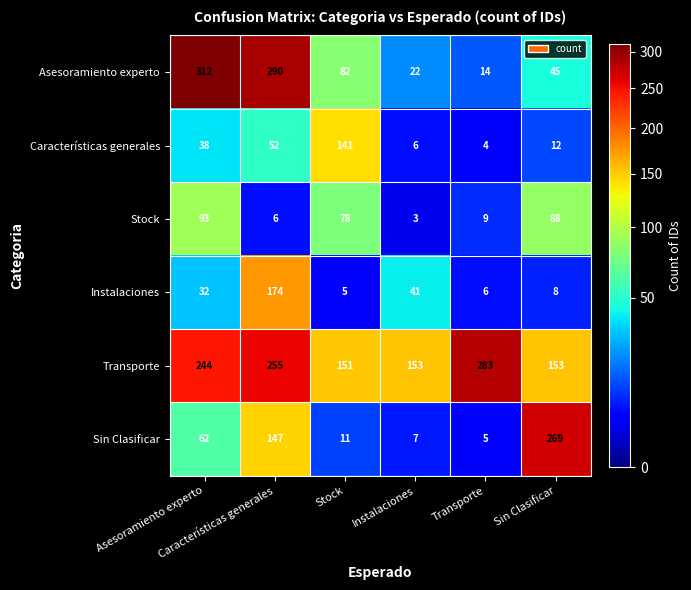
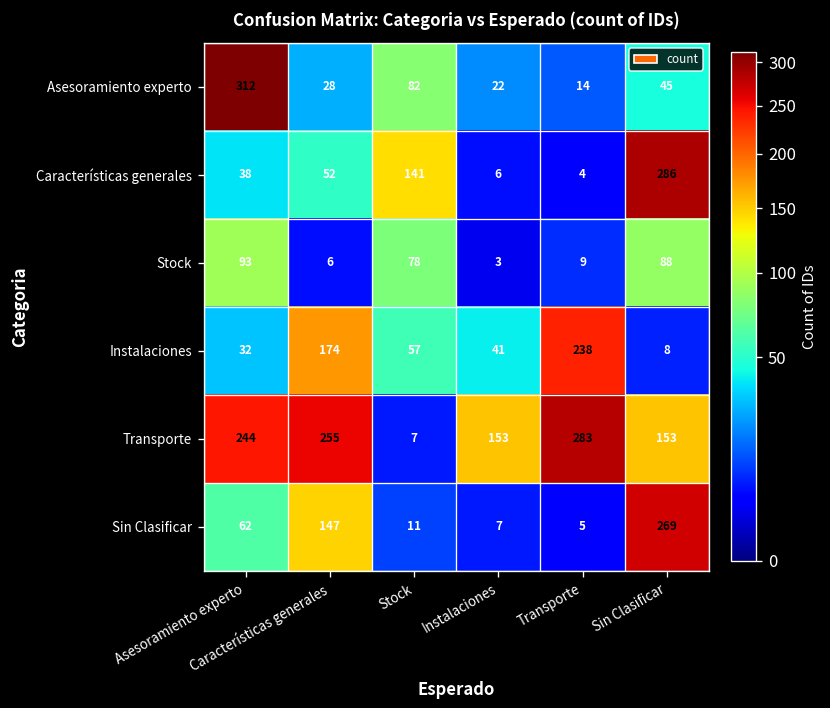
Asesoramiento experto, Características generales: 290 -> 28
Características generales, Sin Clasificar: 12 -> 286
Instalaciones, Stock: 5 -> 57
Instalaciones, Transporte: 6 -> 238
Transporte, Stock: 151 -> 7
